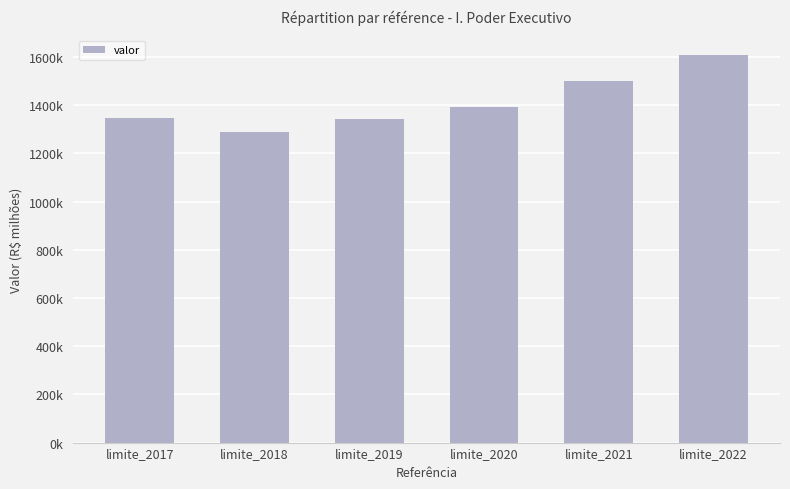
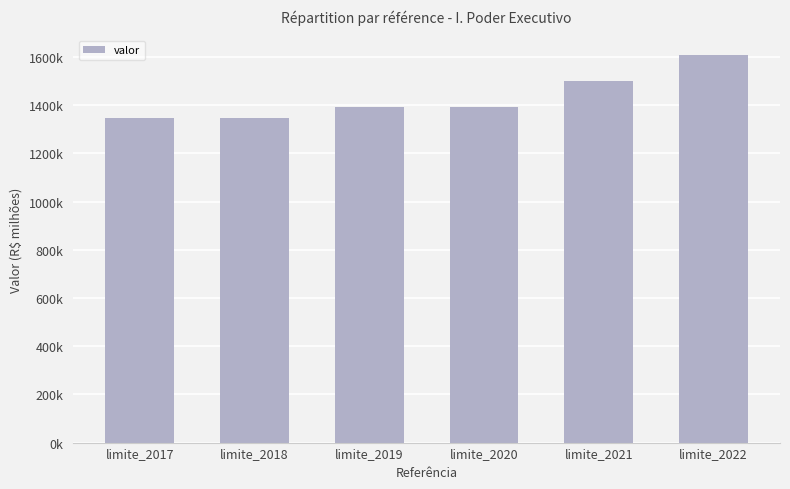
limite_2018: 1290000 -> 1350000
limite_2019: 1340000 -> 1390000
